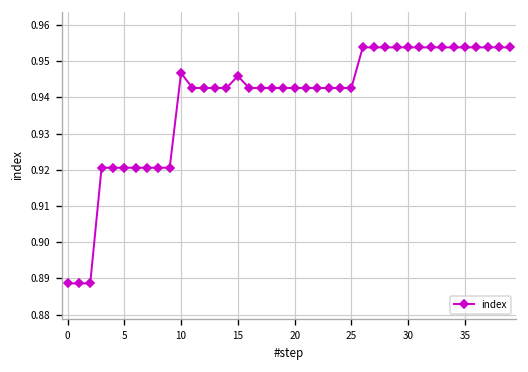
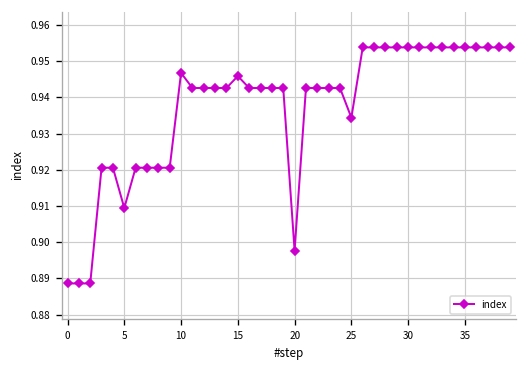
5: 0.921 -> 0.909
20: 0.943 -> 0.898
25: 0.943 -> 0.934
